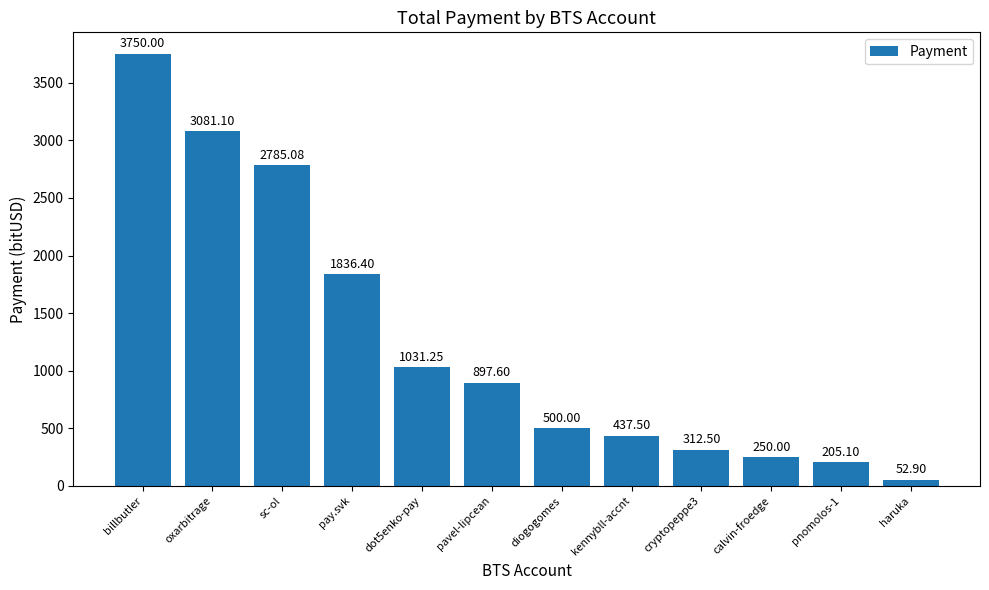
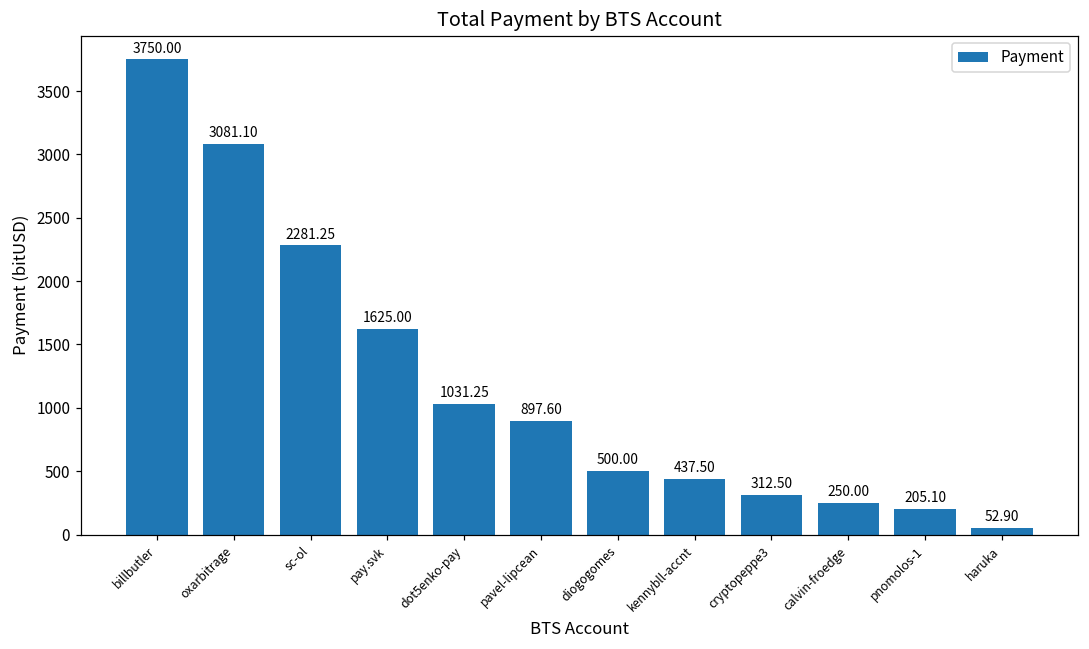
sc-ol: 2785.08 -> 2281.25
pay.svk: 1836.40 -> 1625.00
